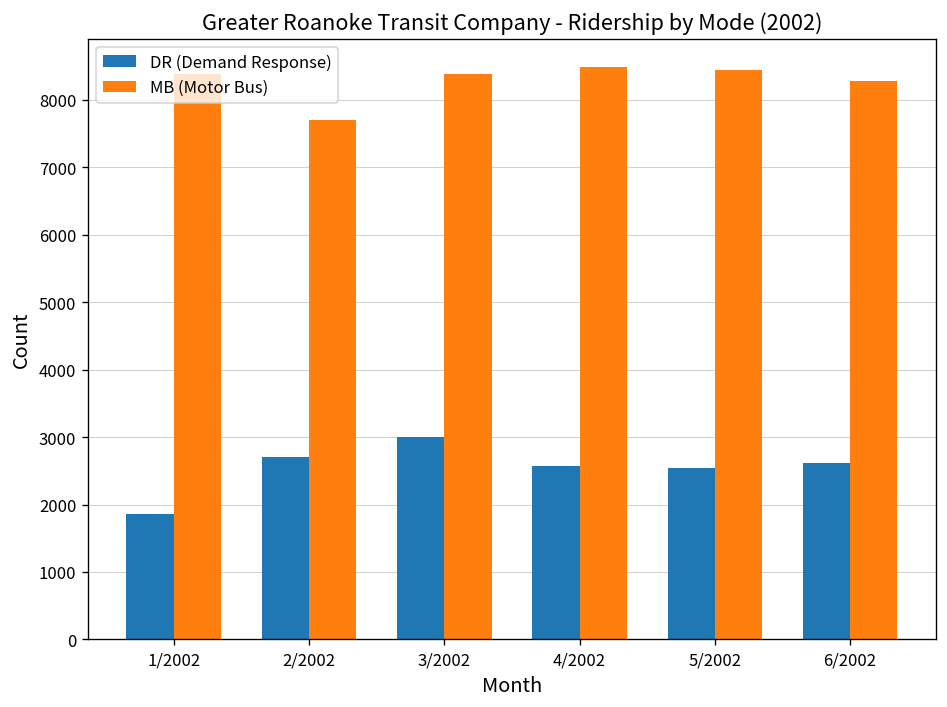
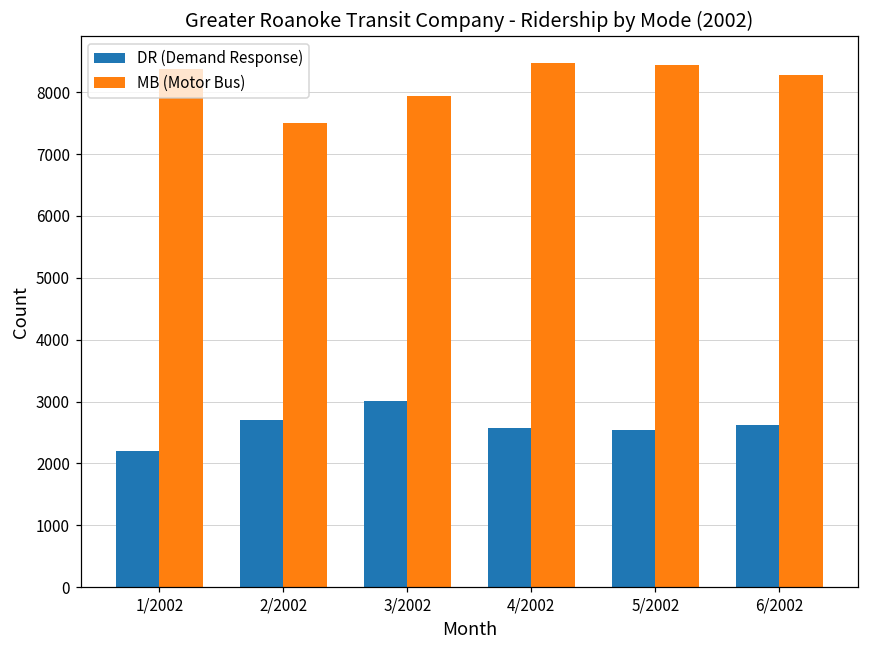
DR (Demand Response), 1/2002: 1900 -> 2200
MB (Motor Bus), 2/2002: 7700 -> 7500
MB (Motor Bus), 3/2002: 8400 -> 7900
